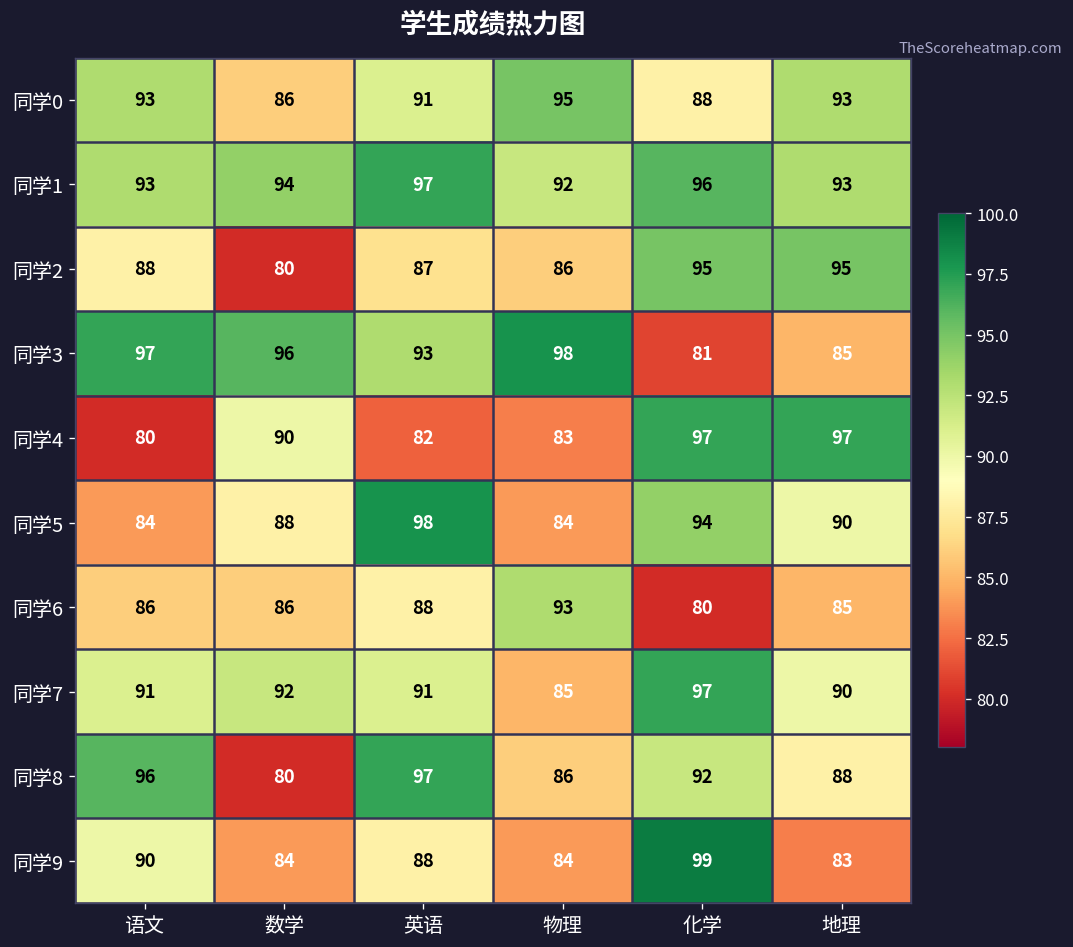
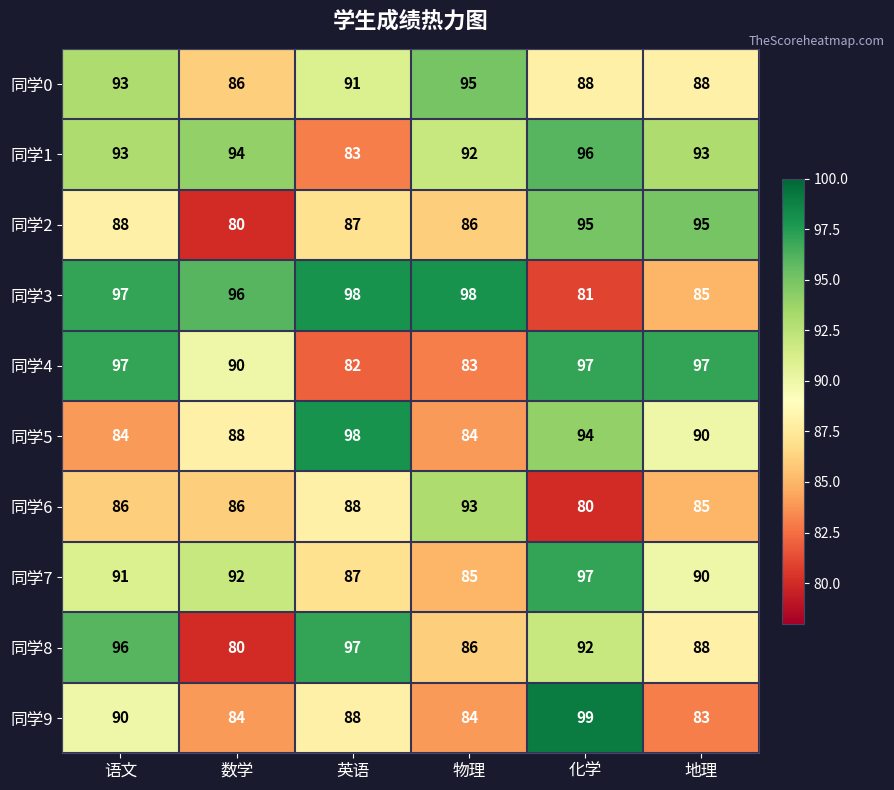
同学0, 地理: 93 -> 88
同学1, 英语: 97 -> 83
同学3, 英语: 93 -> 98
同学4, 语文: 80 -> 97
同学7, 英语: 91 -> 87
